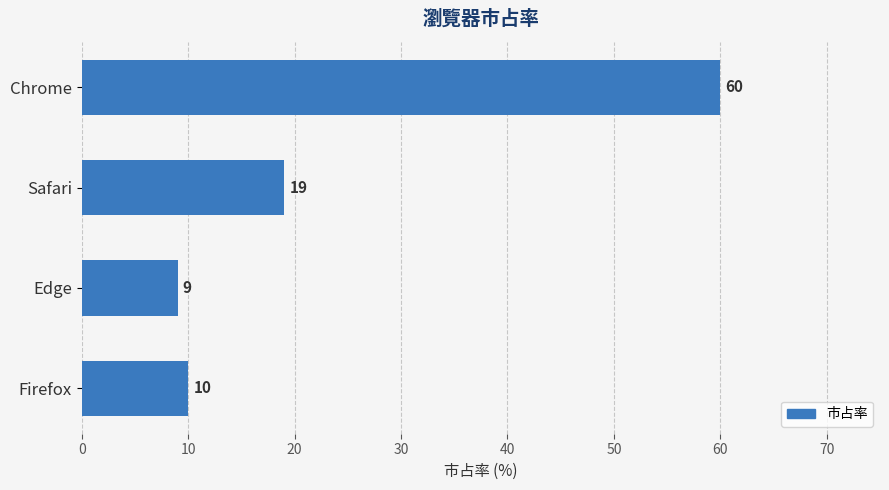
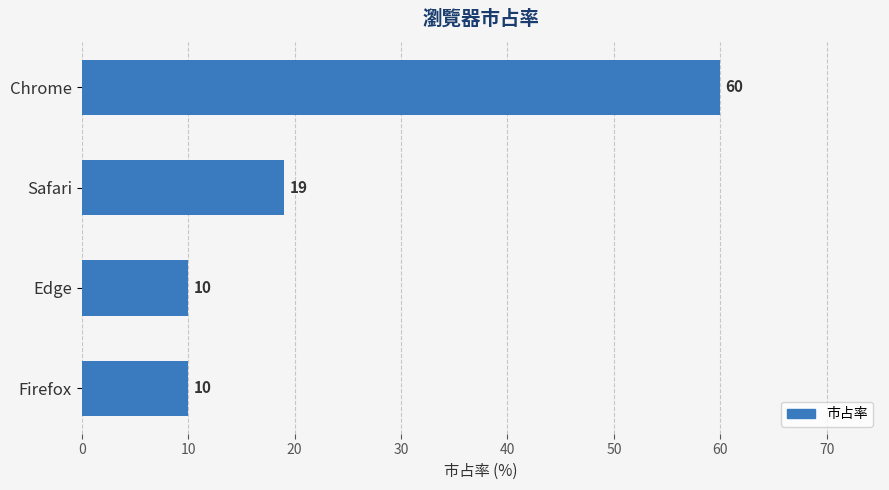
Edge: 9 -> 10
